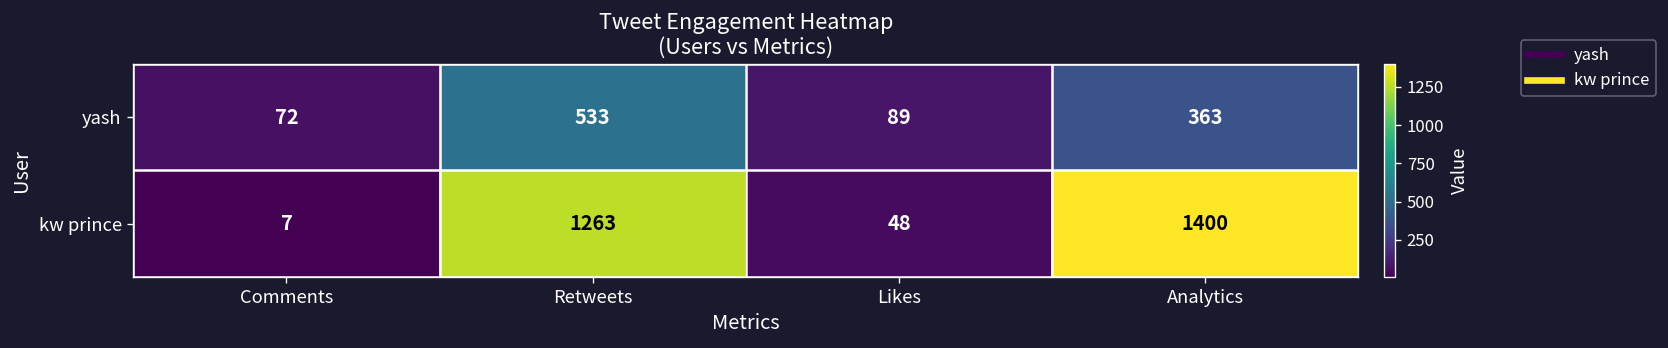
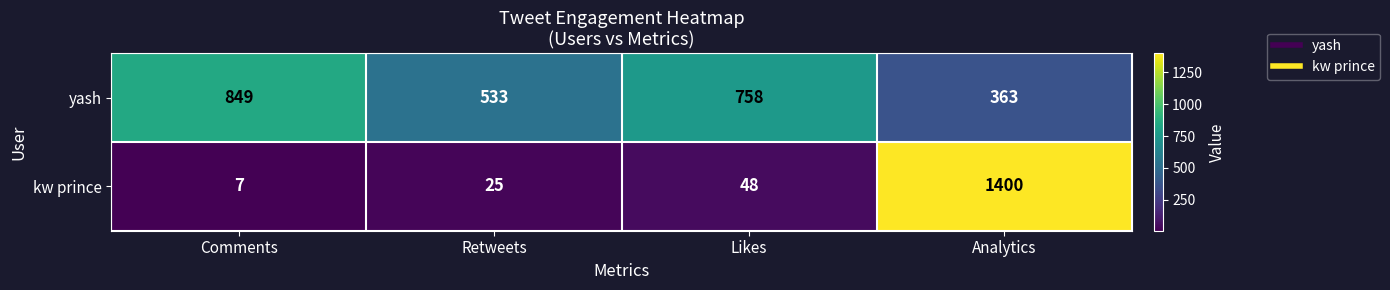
yash, Comments: 72 -> 849
yash, Likes: 89 -> 758
kw prince, Retweets: 1263 -> 25
